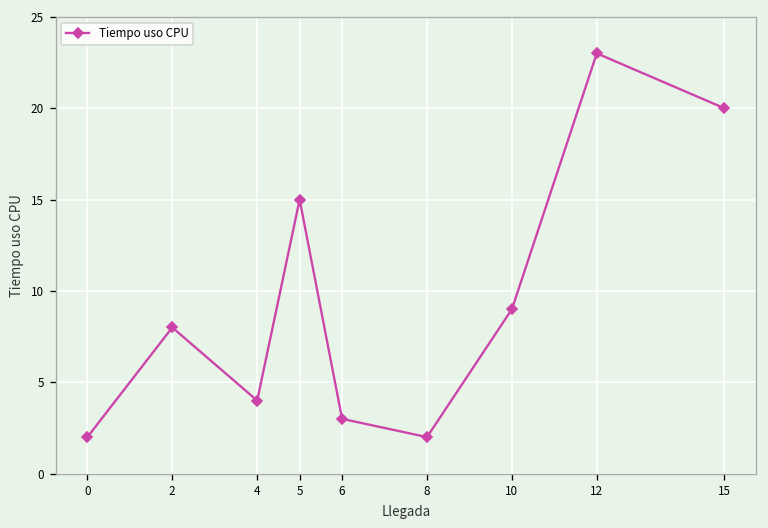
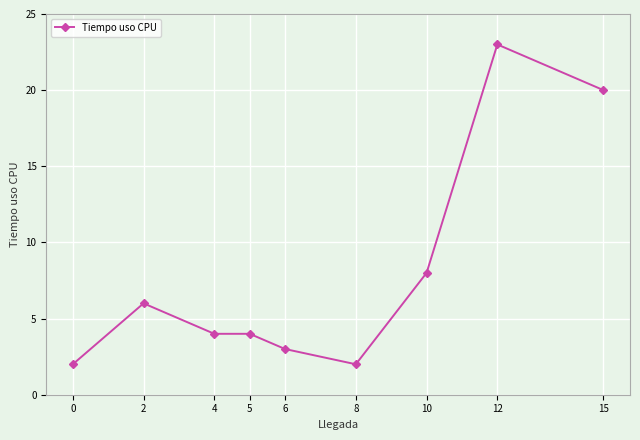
2: 8 -> 6
5: 15 -> 4
10: 9 -> 8
